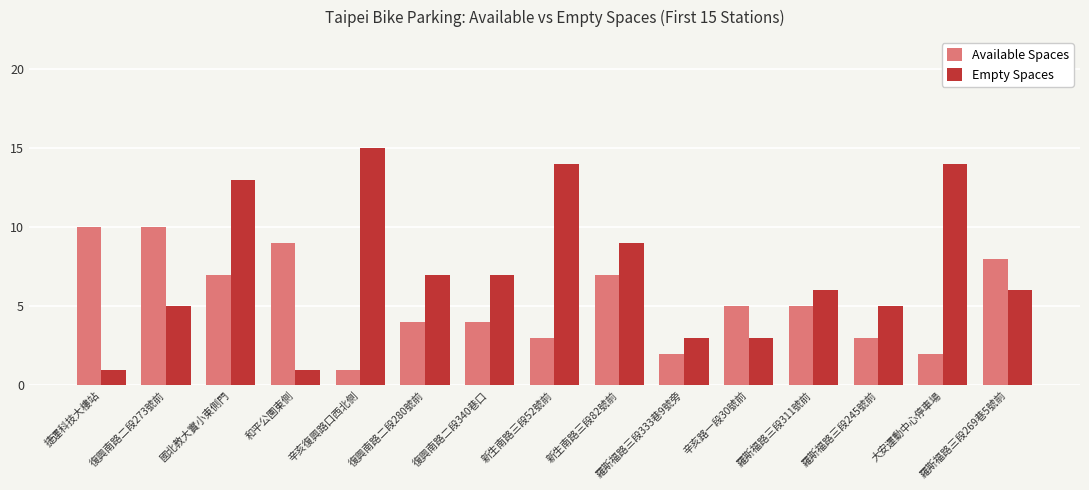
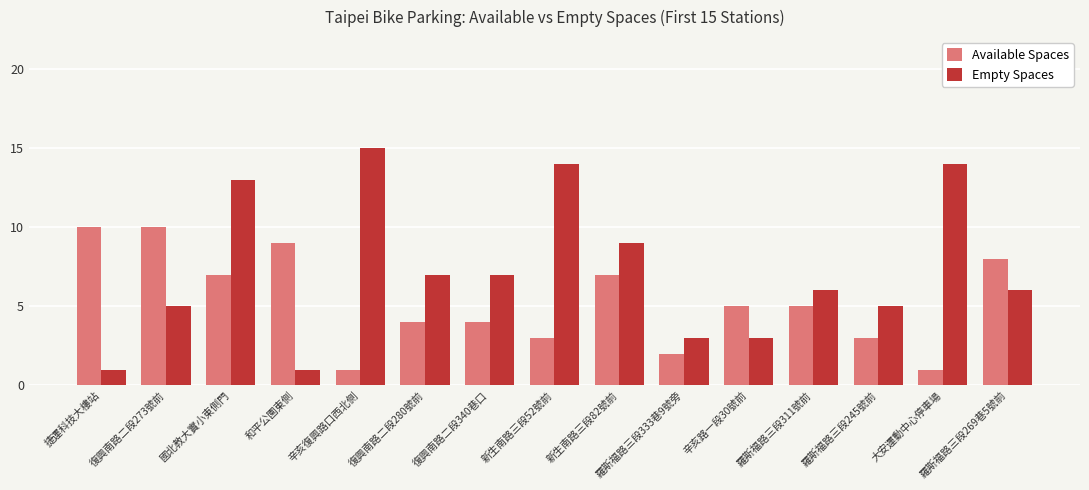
Available Spaces, 大安運動中心停車場: 2 -> 1
